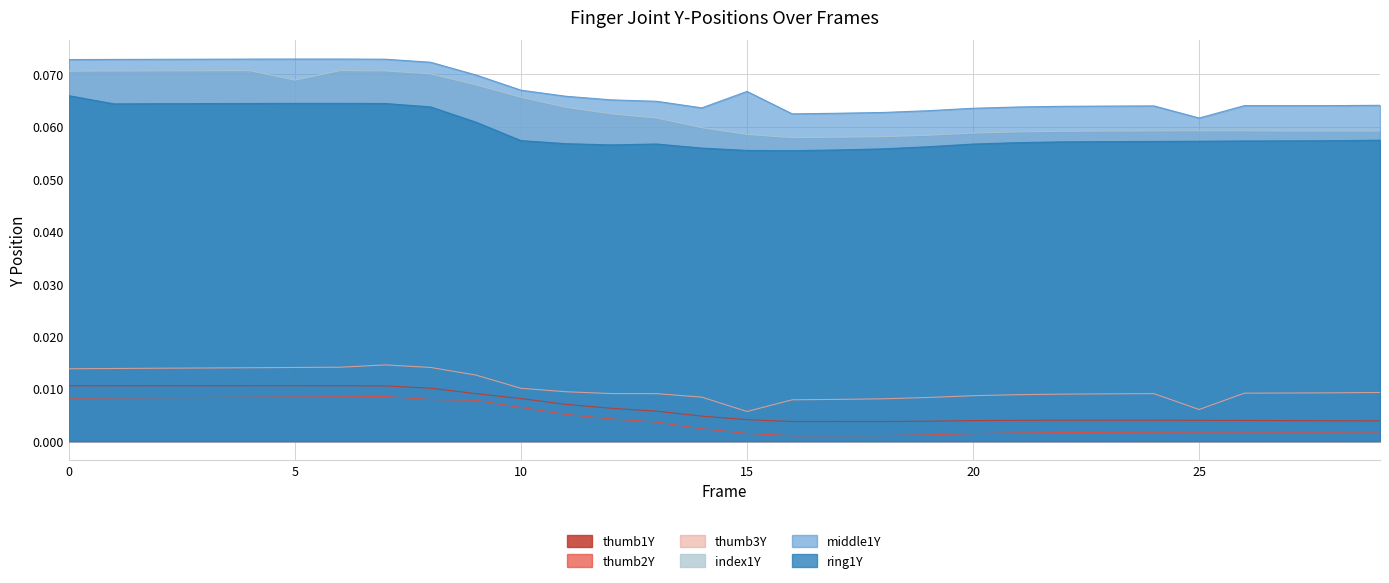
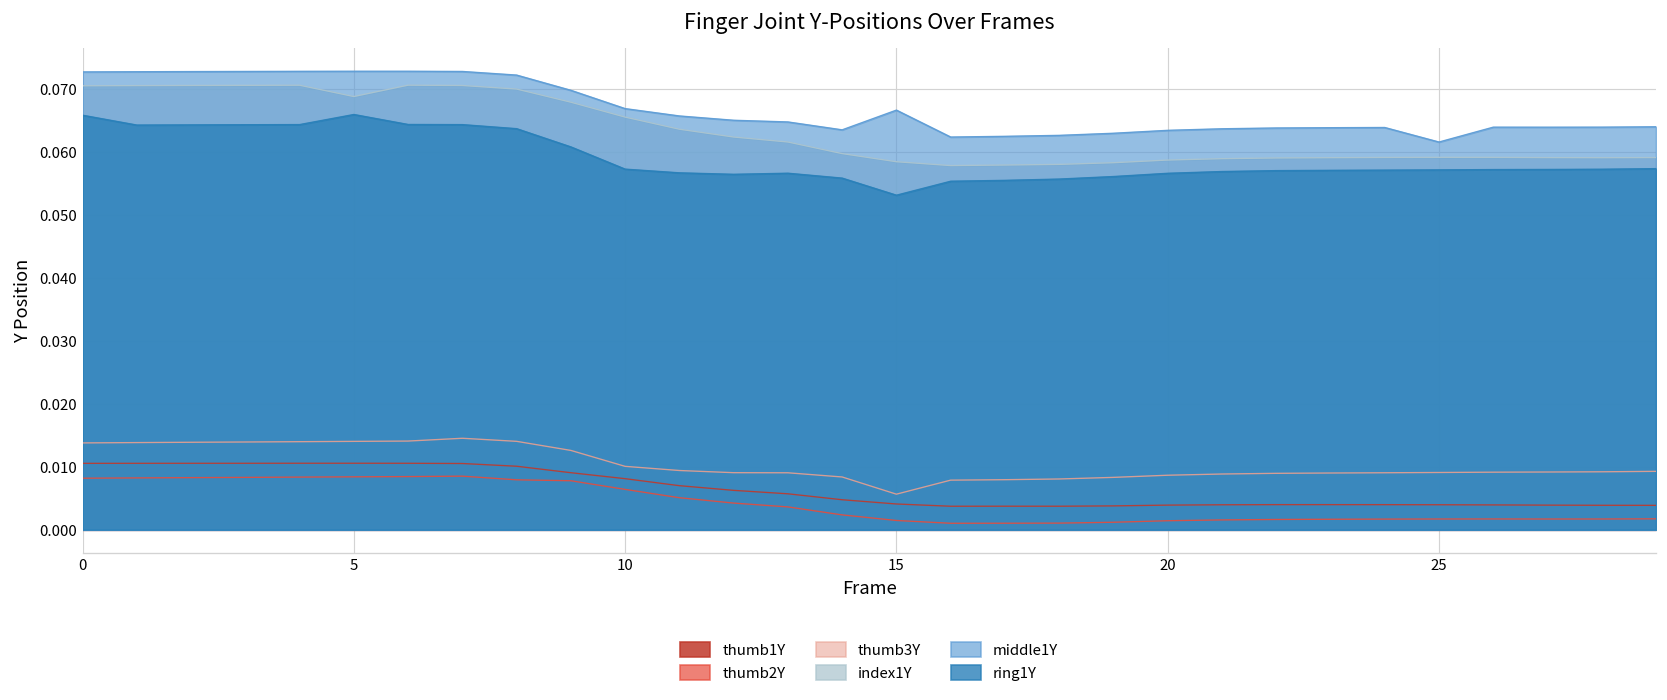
ring1Y, 5: 0.064 -> 0.066
ring1Y, 15: 0.055 -> 0.053
thumb3Y, 25: 0.006 -> 0.009
